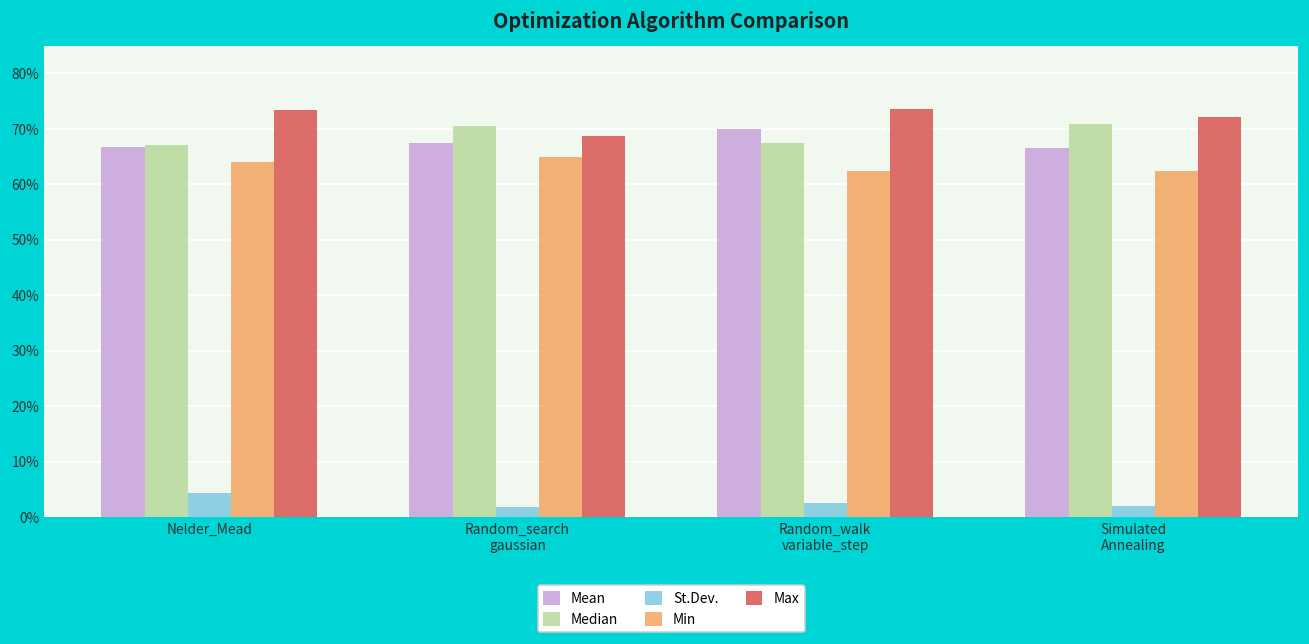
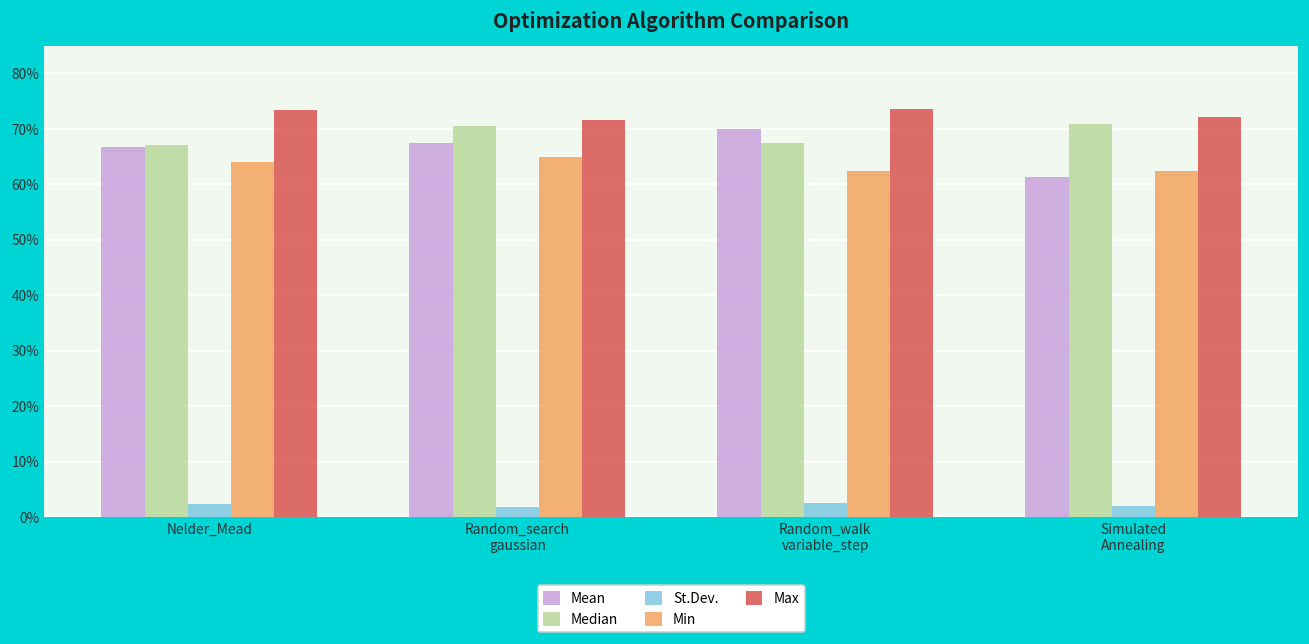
St.Dev., Nelder_Mead: 4% -> 2%
Max, Random_search gaussian: 69% -> 72%
Mean, Simulated Annealing: 67% -> 61%
